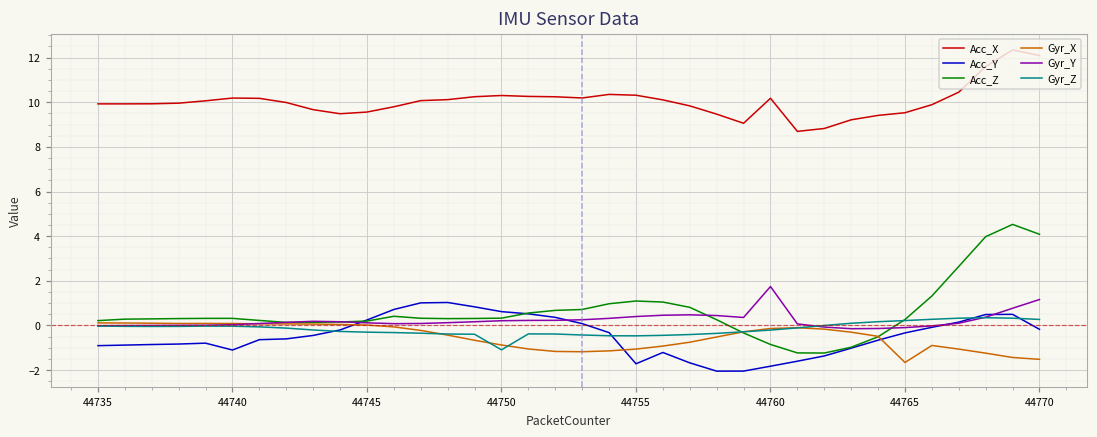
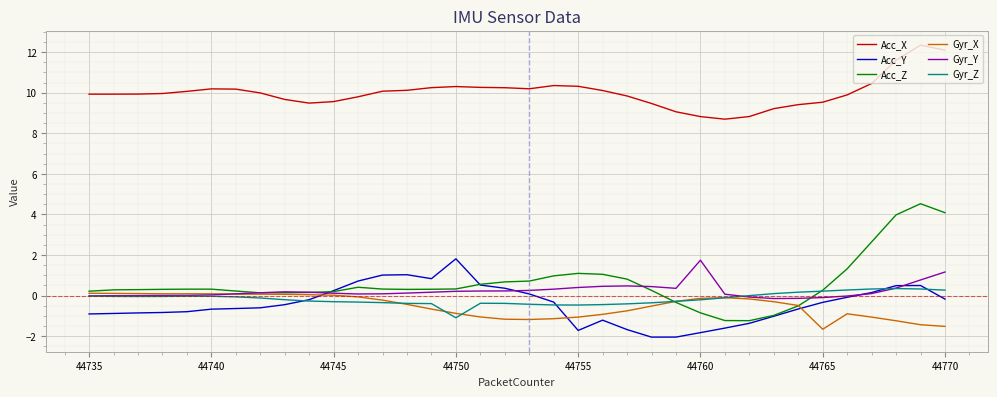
Acc_Y, 44740: -1.1 -> -0.7
Acc_Y, 44750: 0.6 -> 1.8
Acc_X, 44760: 10.2 -> 8.8
